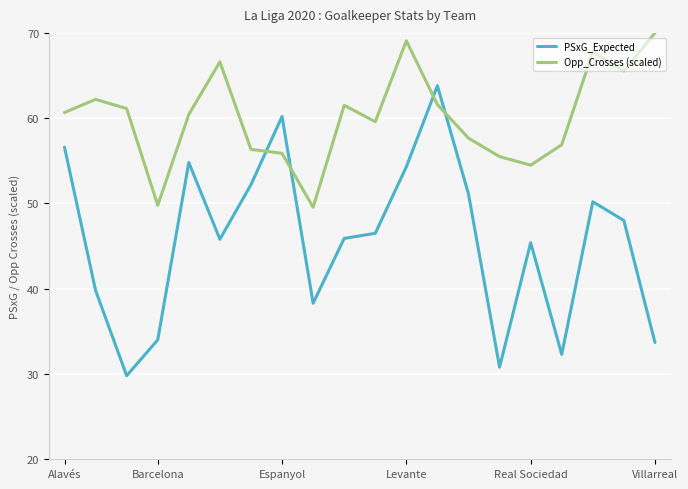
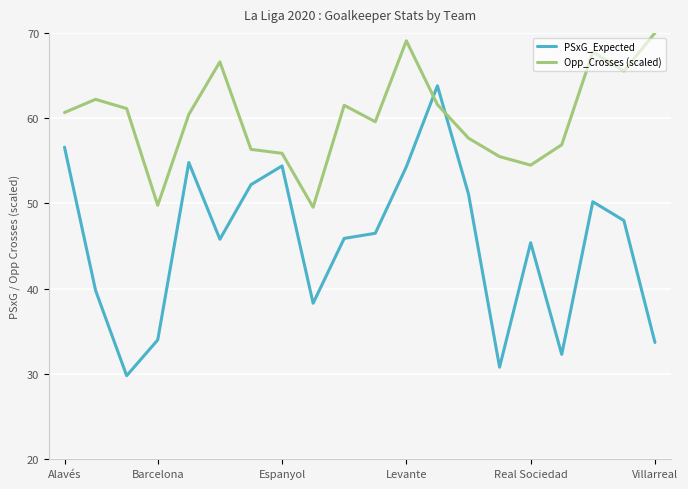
PSxG_Expected, Espanyol: 60 -> 54
